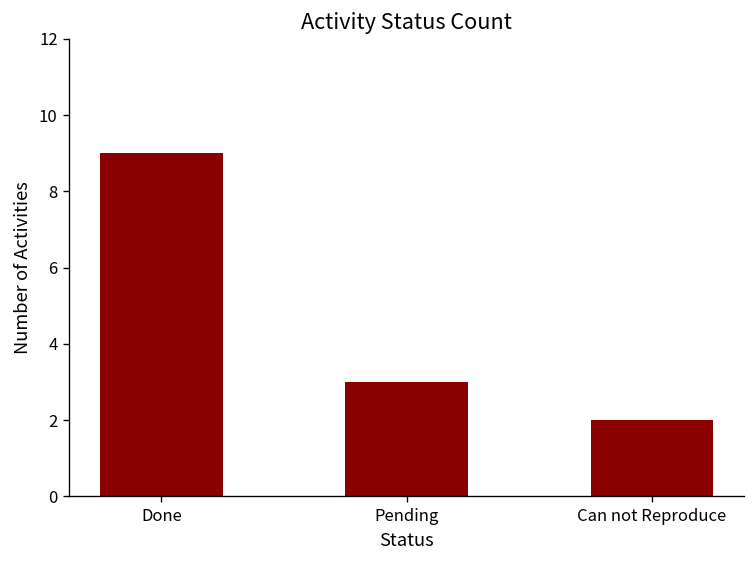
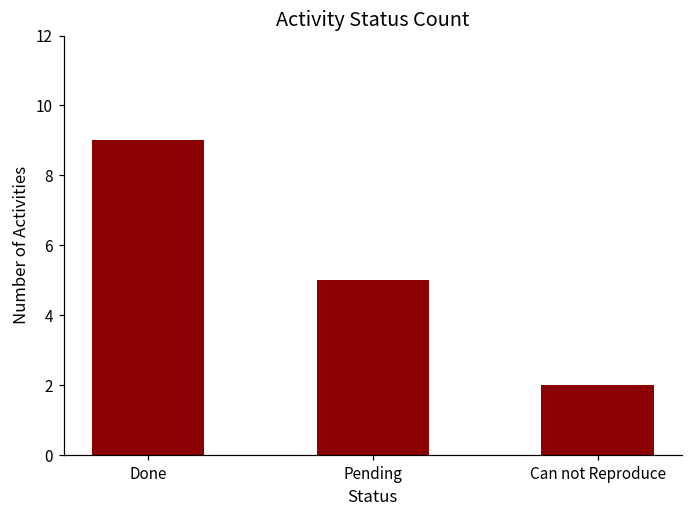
Pending: 3 -> 5
